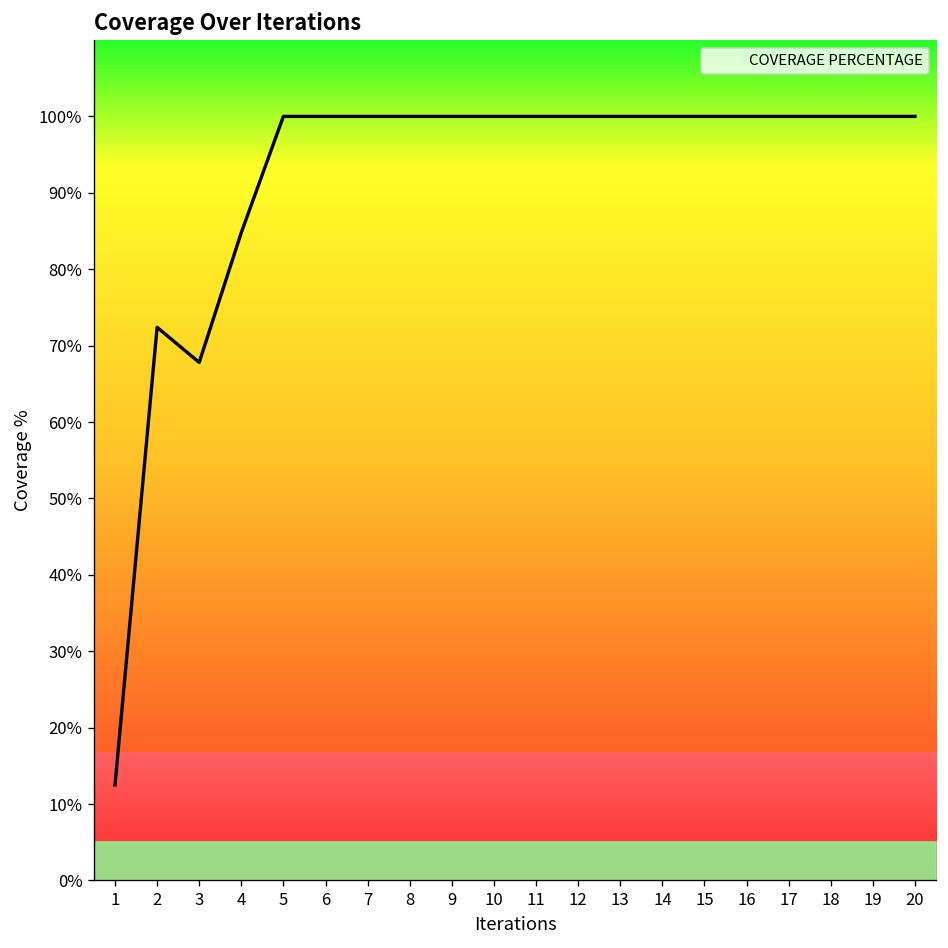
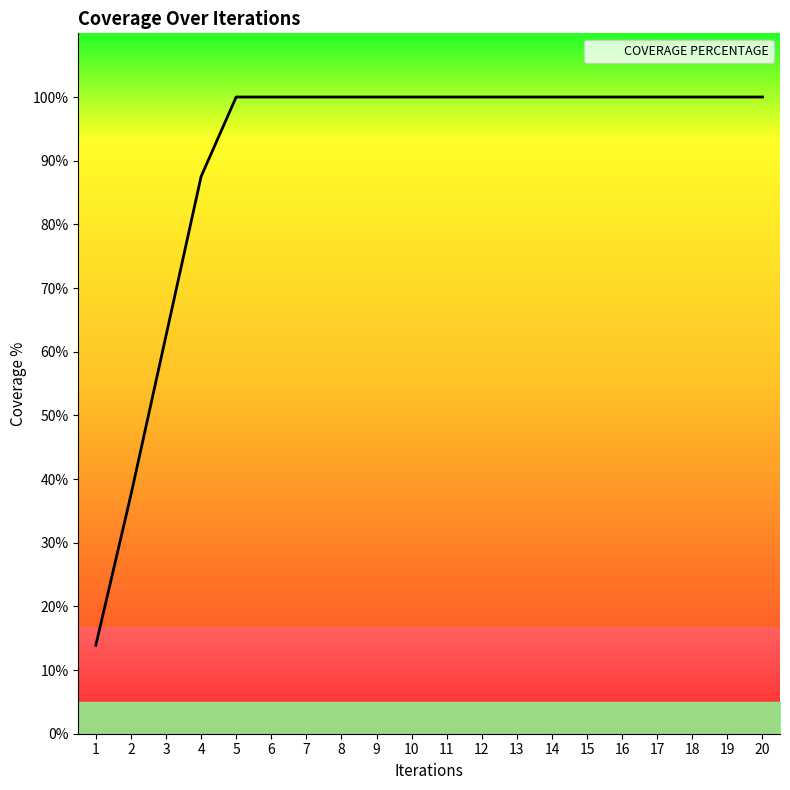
COVERAGE PERCENTAGE, 1: 13% -> 14%
COVERAGE PERCENTAGE, 2: 72% -> 38%
COVERAGE PERCENTAGE, 3: 68% -> 63%
COVERAGE PERCENTAGE, 4: 85% -> 88%
